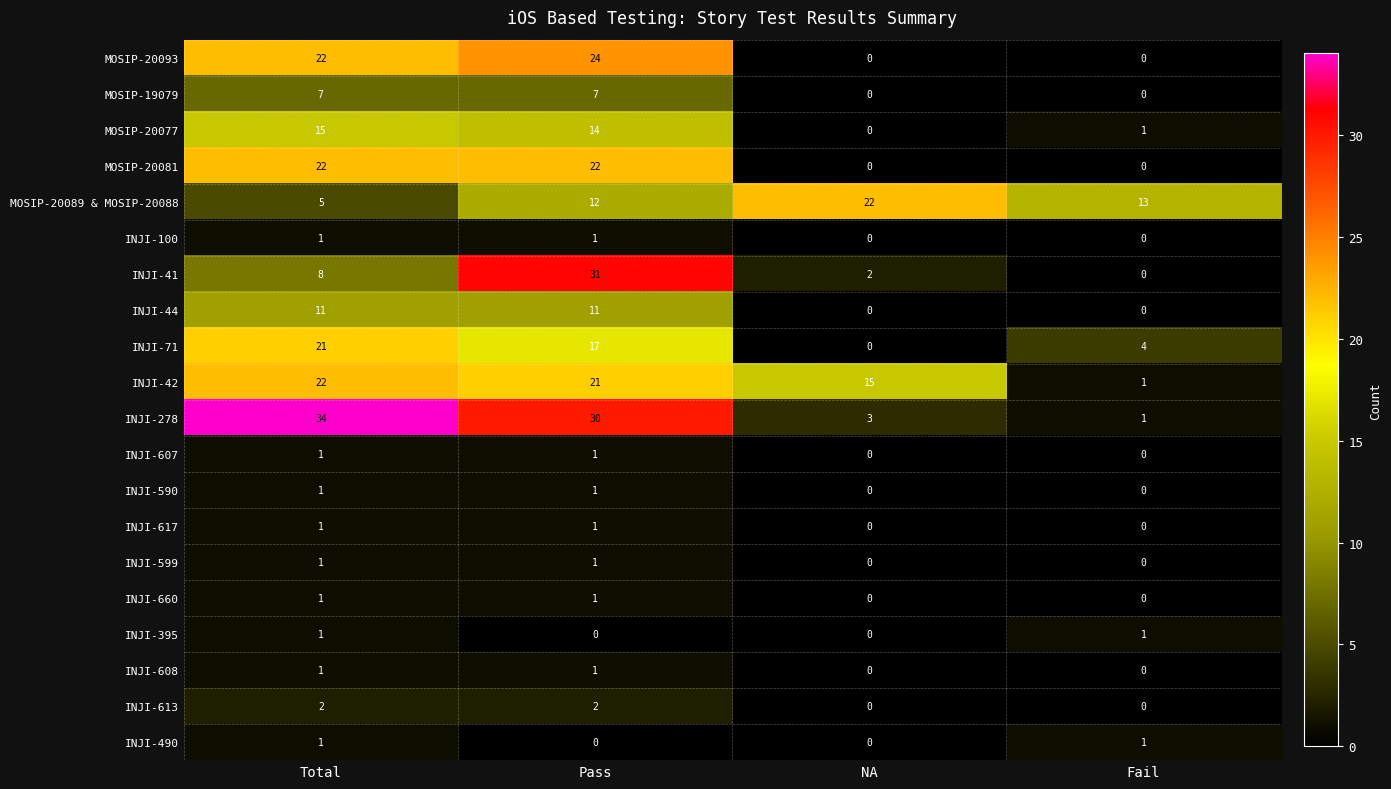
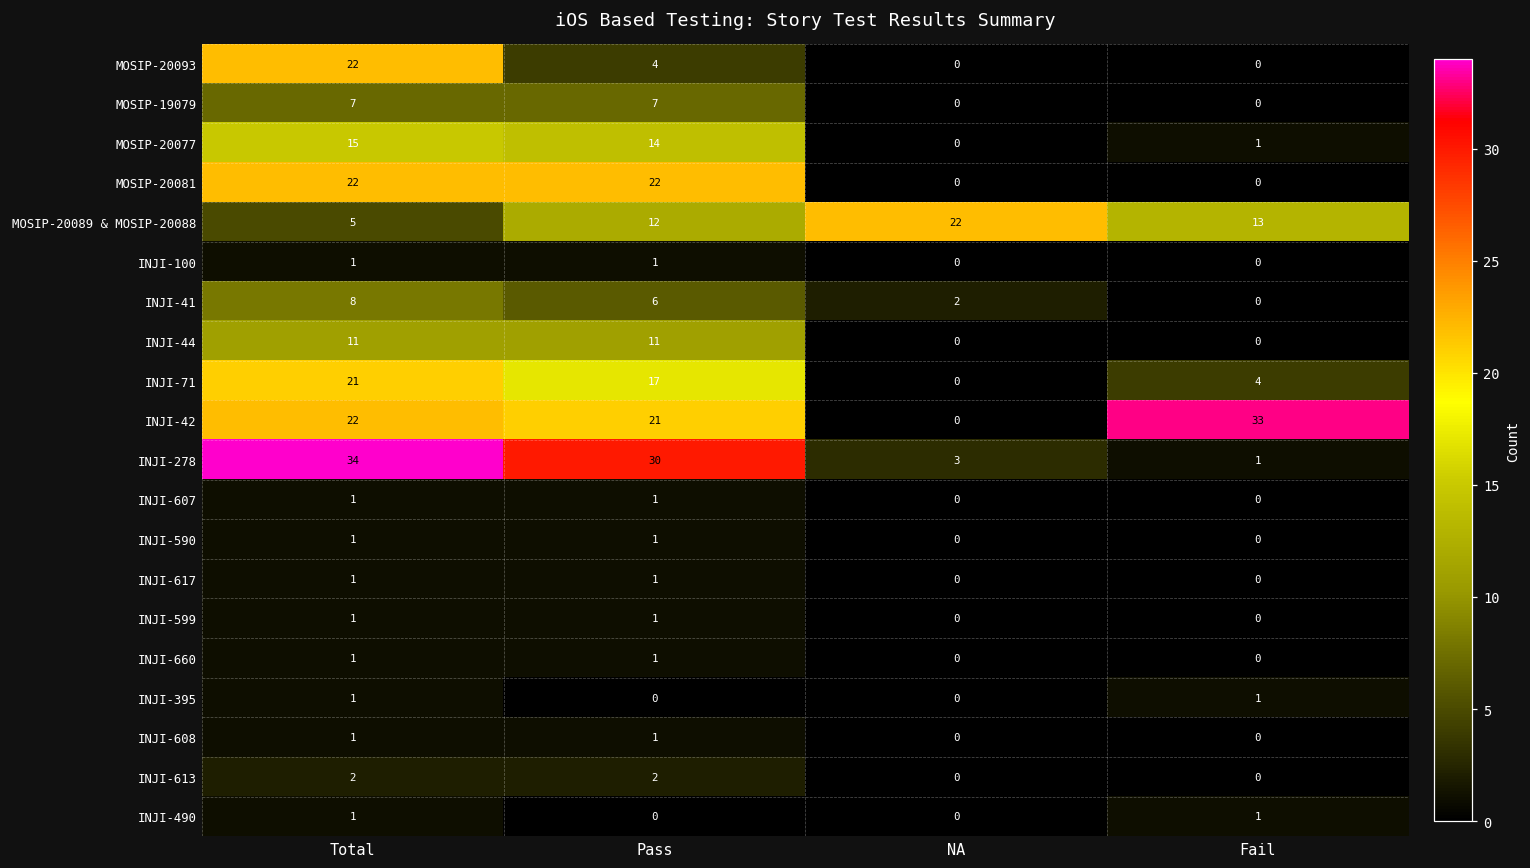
MOSIP-20093, Pass: 24 -> 4
INJI-41, Pass: 31 -> 6
INJI-42, NA: 15 -> 0
INJI-42, Fail: 1 -> 33
